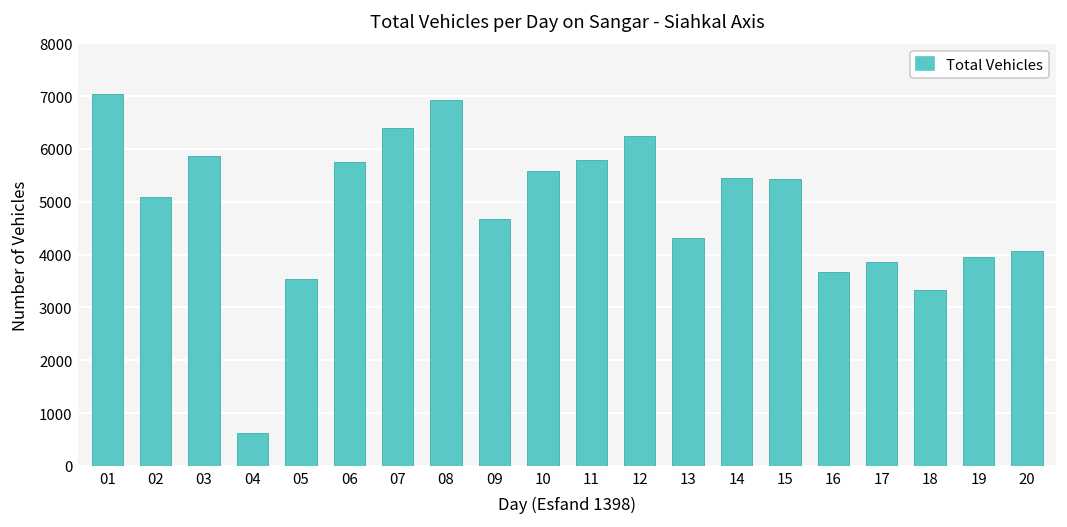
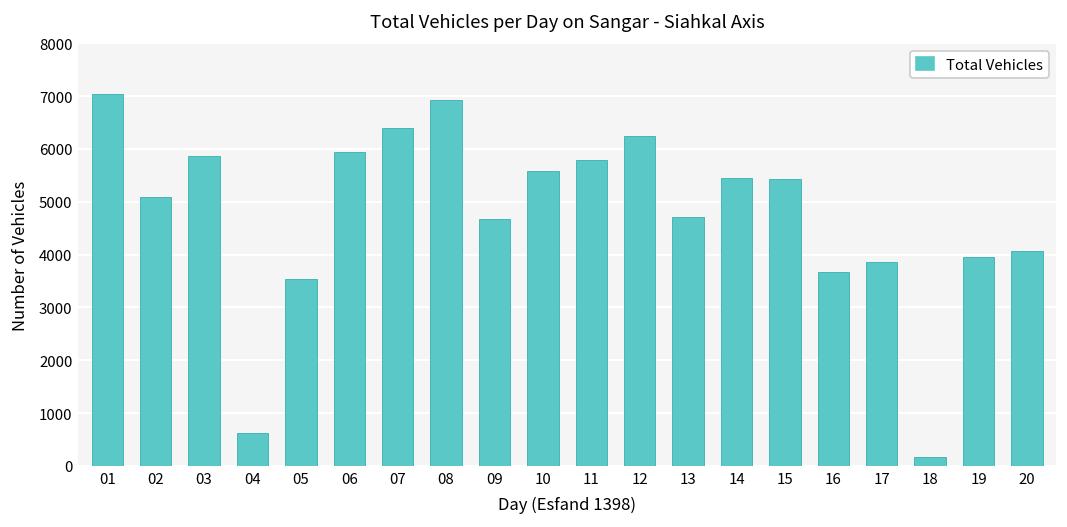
06: 5700 -> 5900
13: 4300 -> 4700
18: 3300 -> 200
